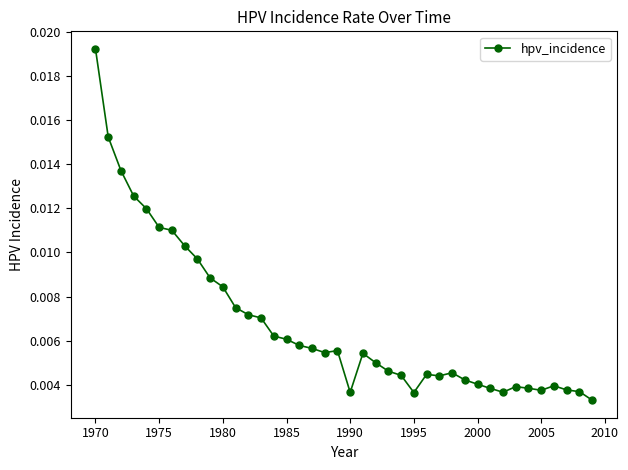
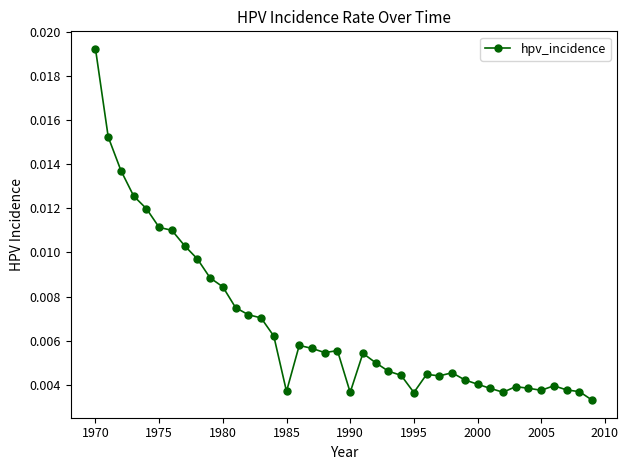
1985: 0.0061 -> 0.0037
